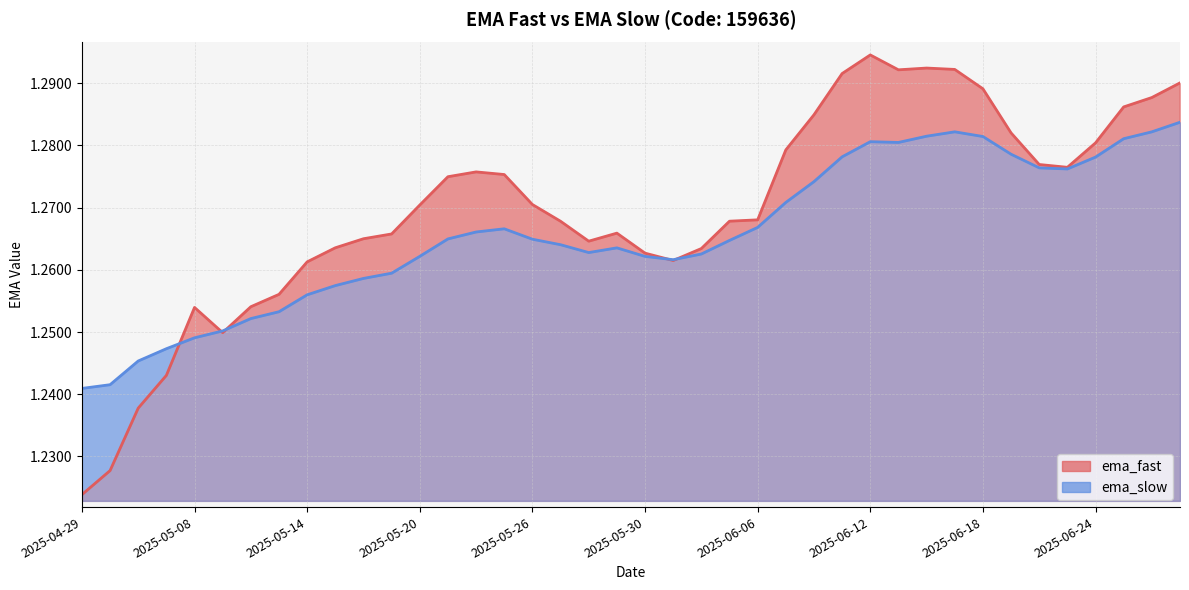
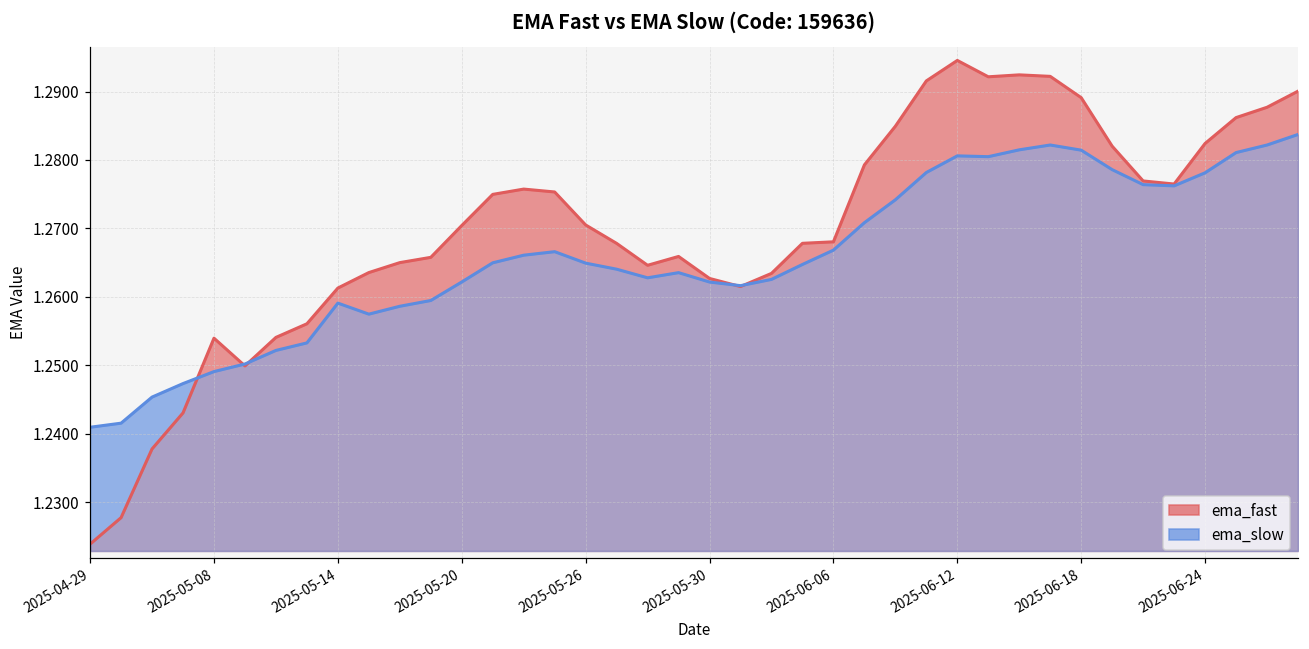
ema_slow, 2025-05-14: 1.256 -> 1.259
ema_fast, 2025-06-24: 1.280 -> 1.282
